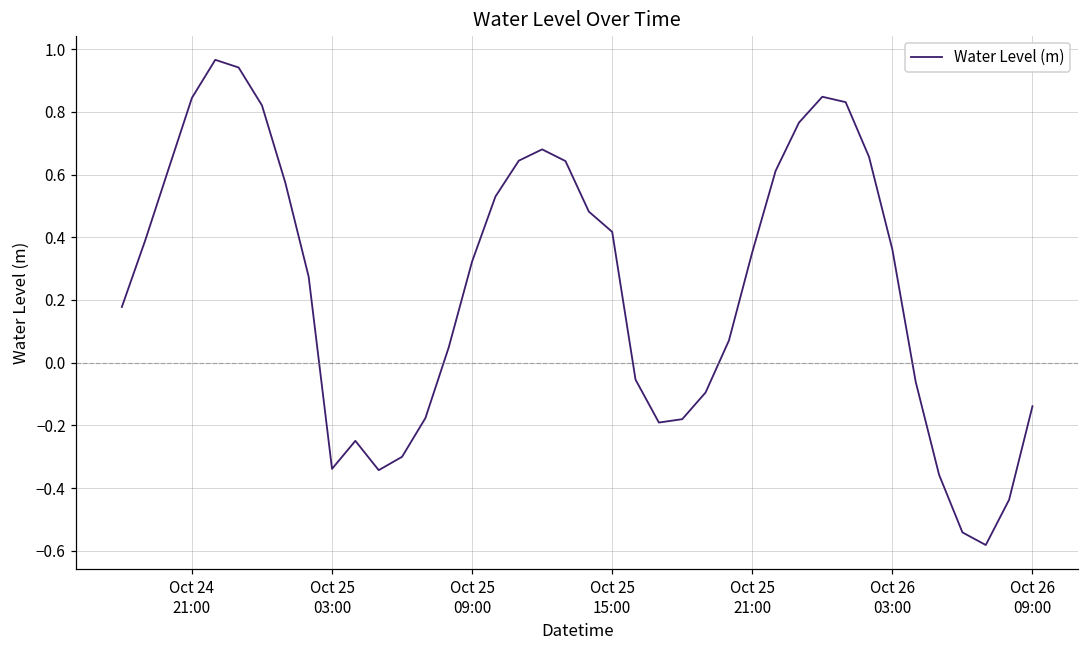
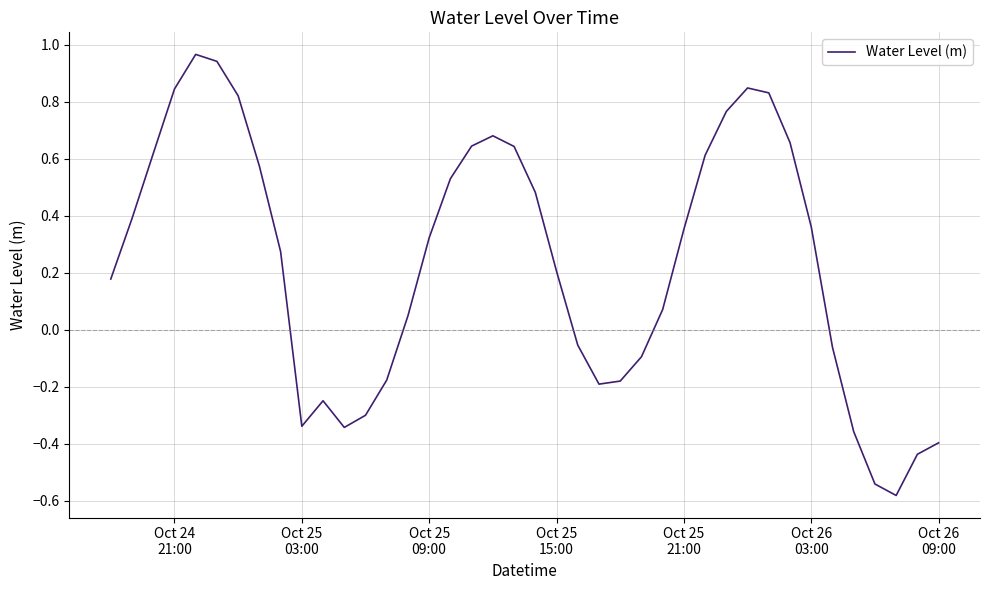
Oct 25 15:00: 0.42 -> 0.21
Oct 26 09:00: -0.14 -> -0.40
